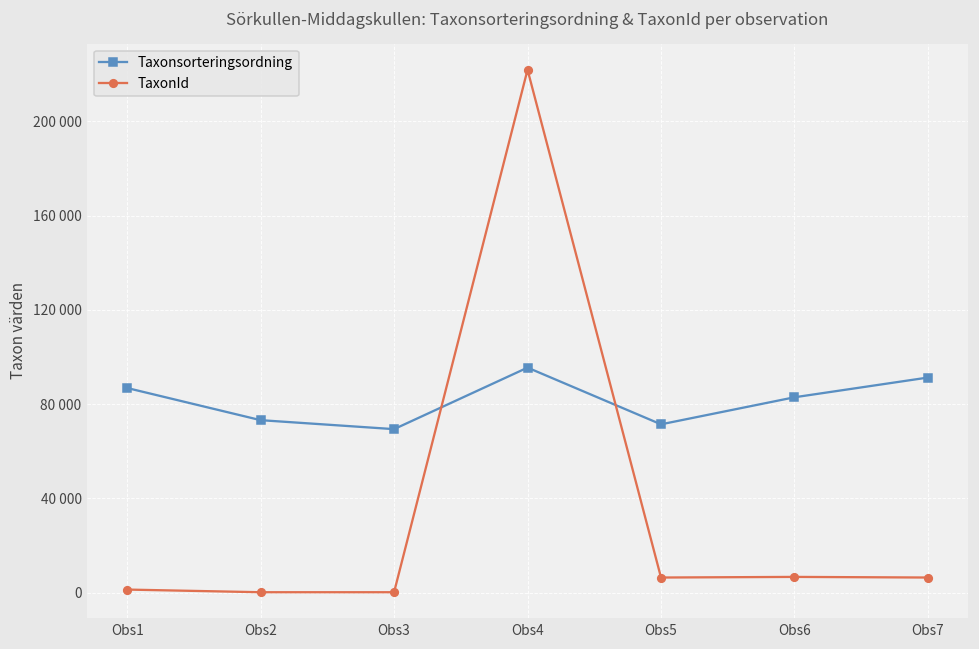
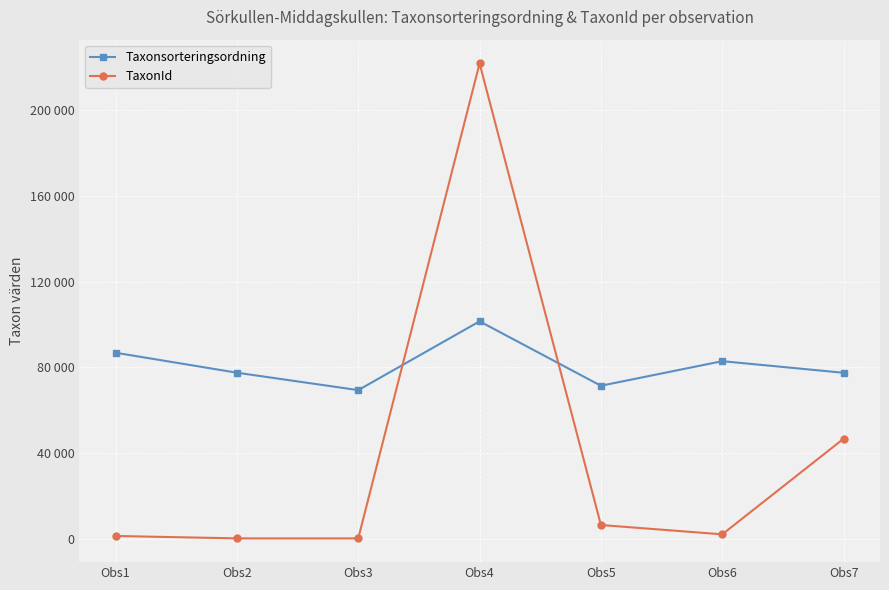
Taxonsorteringsordning, Obs2: 73000 -> 78000
Taxonsorteringsordning, Obs4: 96000 -> 102000
TaxonId, Obs6: 7000 -> 2000
Taxonsorteringsordning, Obs7: 91000 -> 78000
TaxonId, Obs7: 6000 -> 47000
